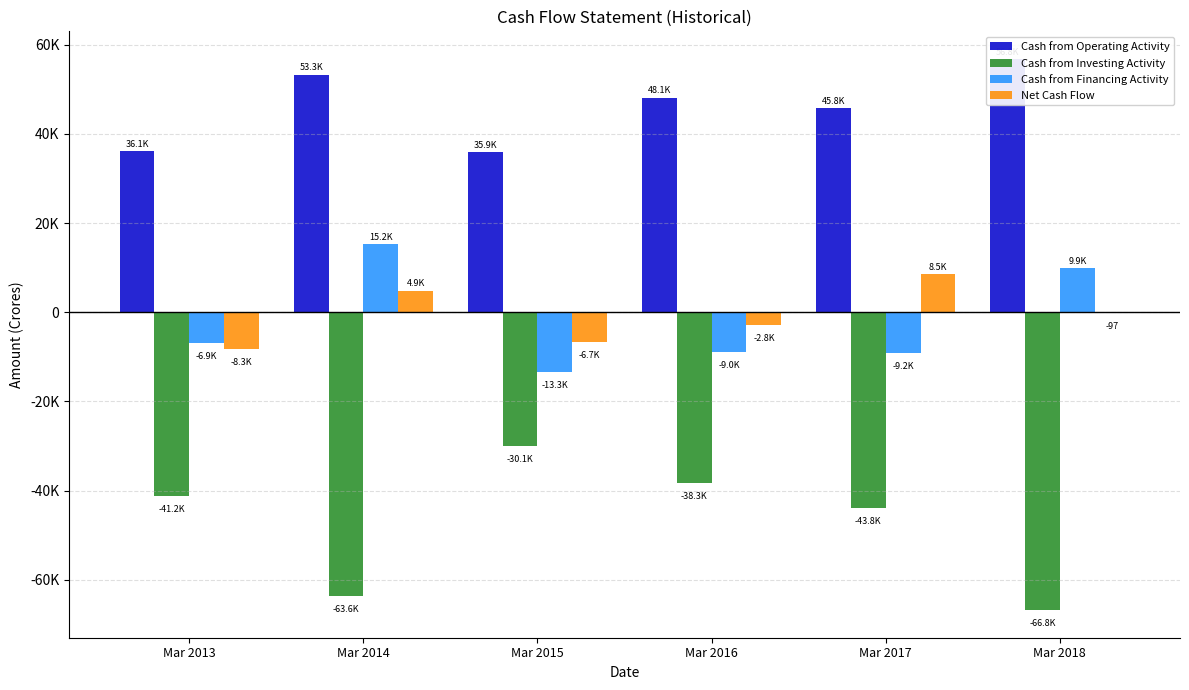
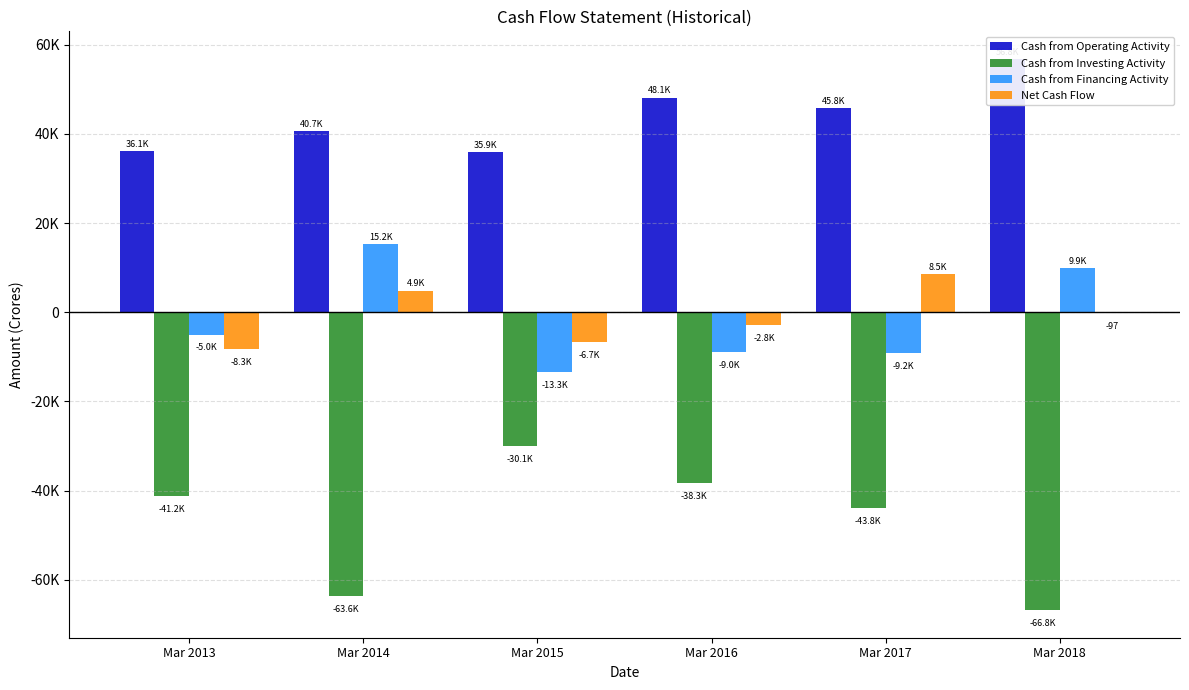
Cash from Financing Activity, Mar 2013: -6.9K -> -5.0K
Cash from Operating Activity, Mar 2014: 53.3K -> 40.7K
